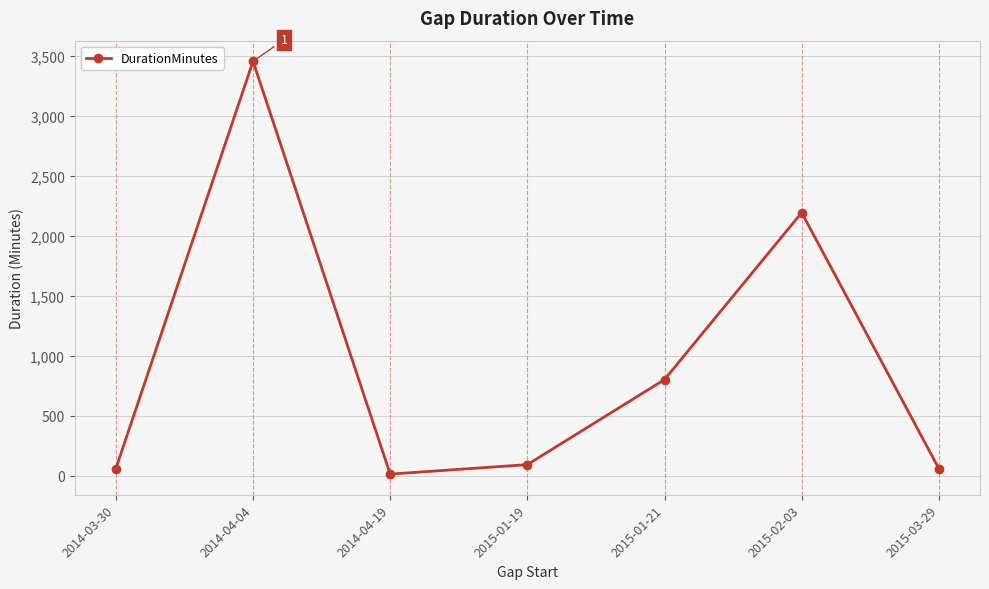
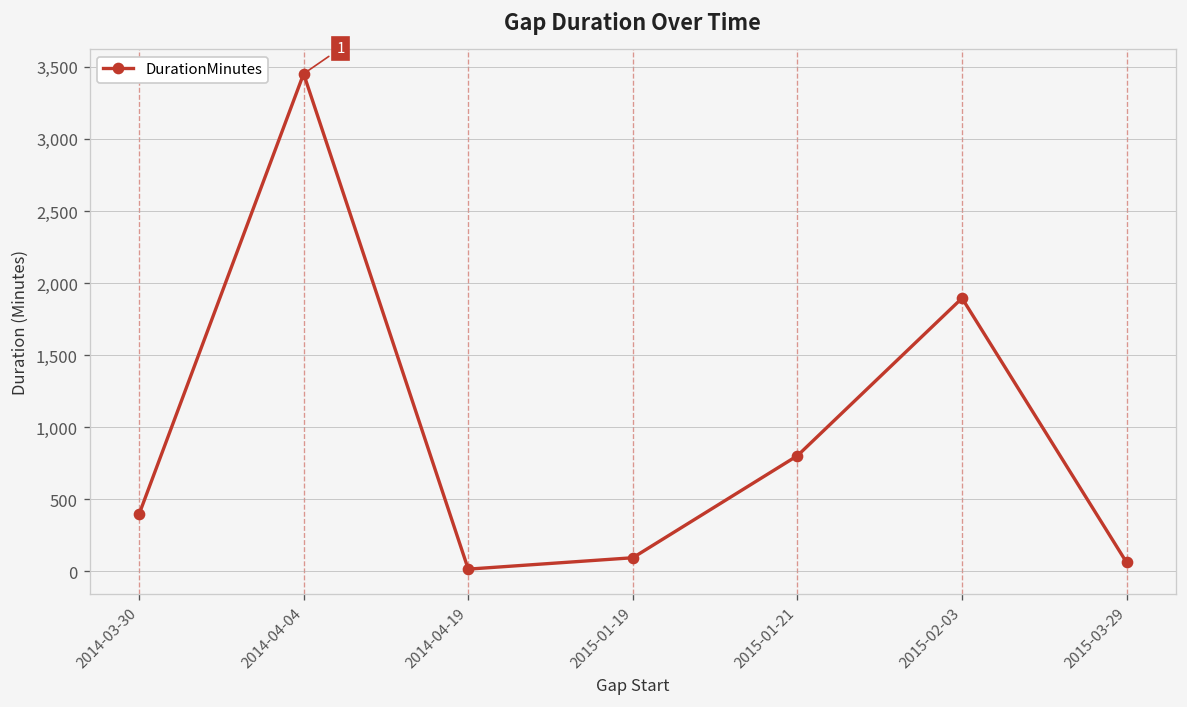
2014-03-30: 60 -> 400
2015-02-03: 2,190 -> 1,900
